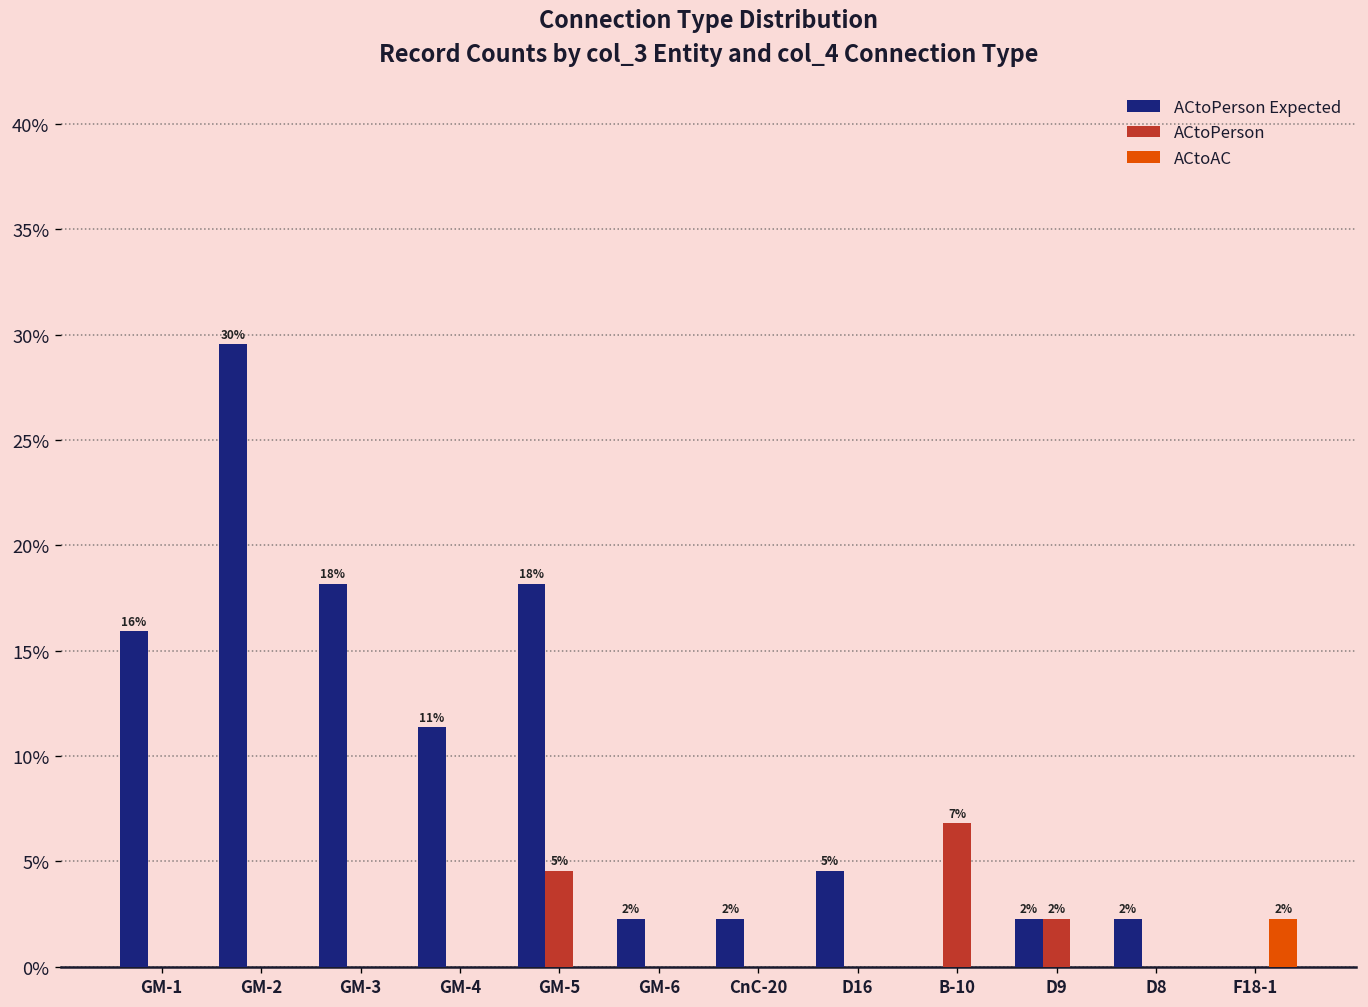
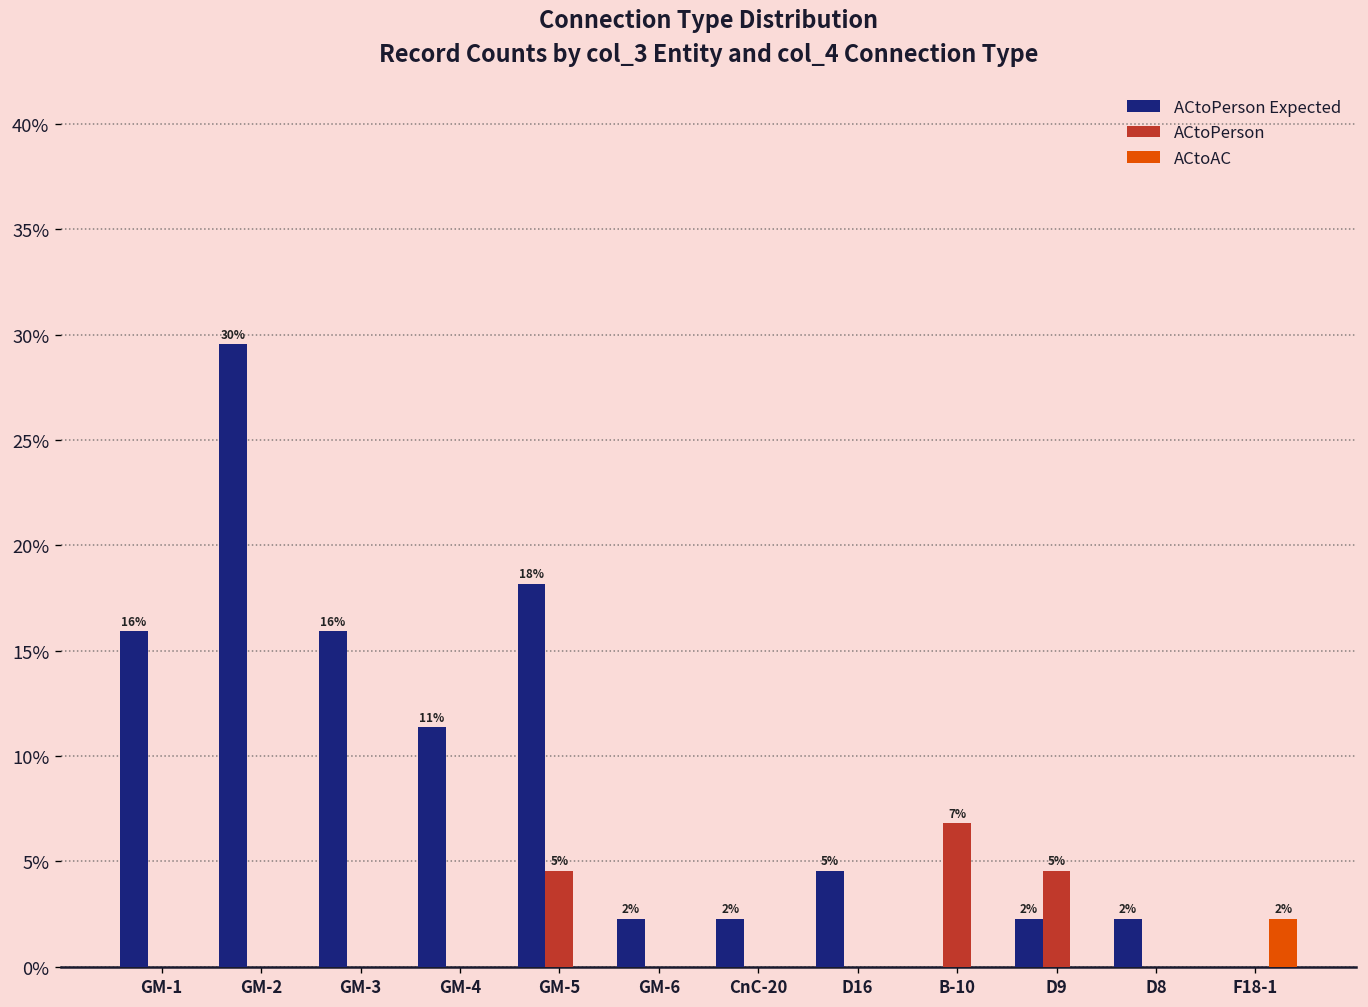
ACtoPerson Expected, GM-3: 18% -> 16%
ACtoPerson, D9: 2% -> 5%
